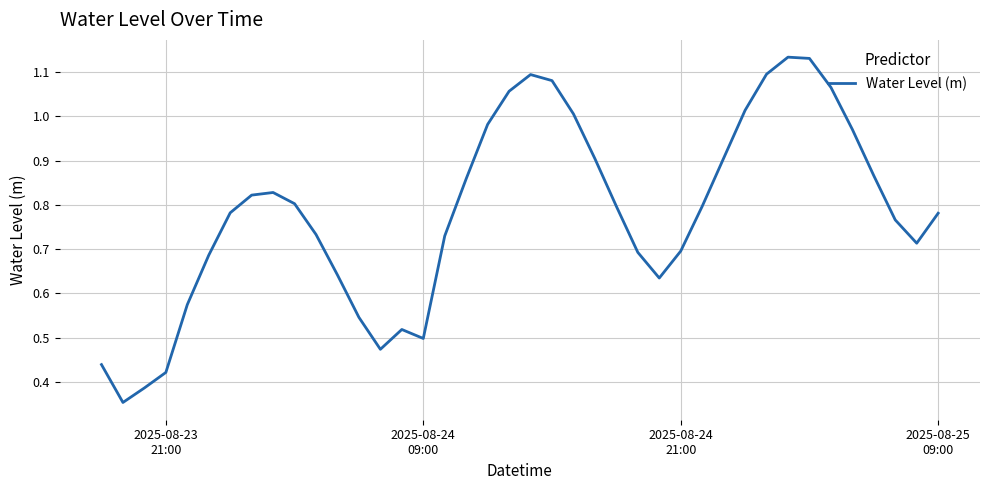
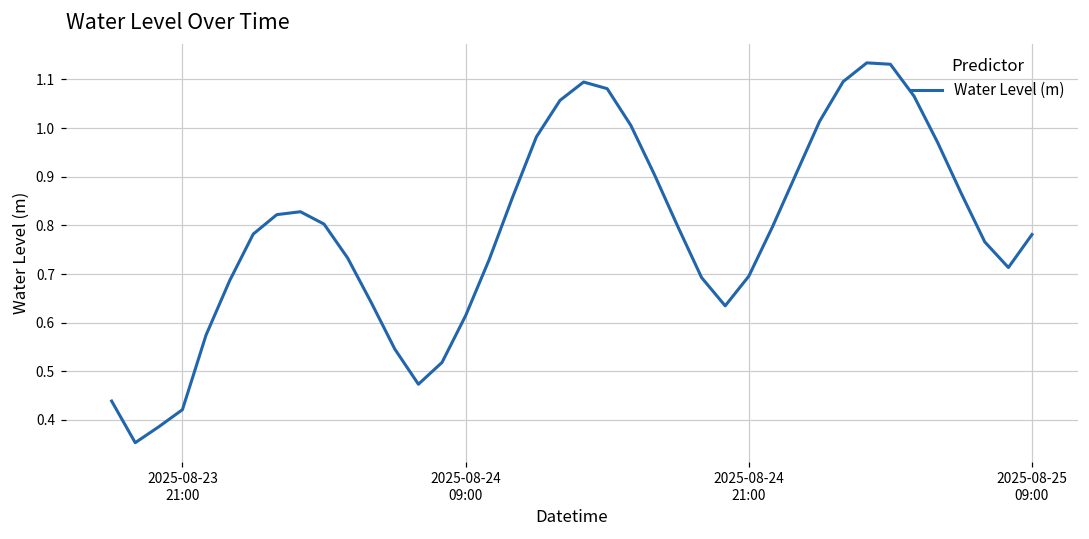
2025-08-24 09:00: 0.50 -> 0.61
